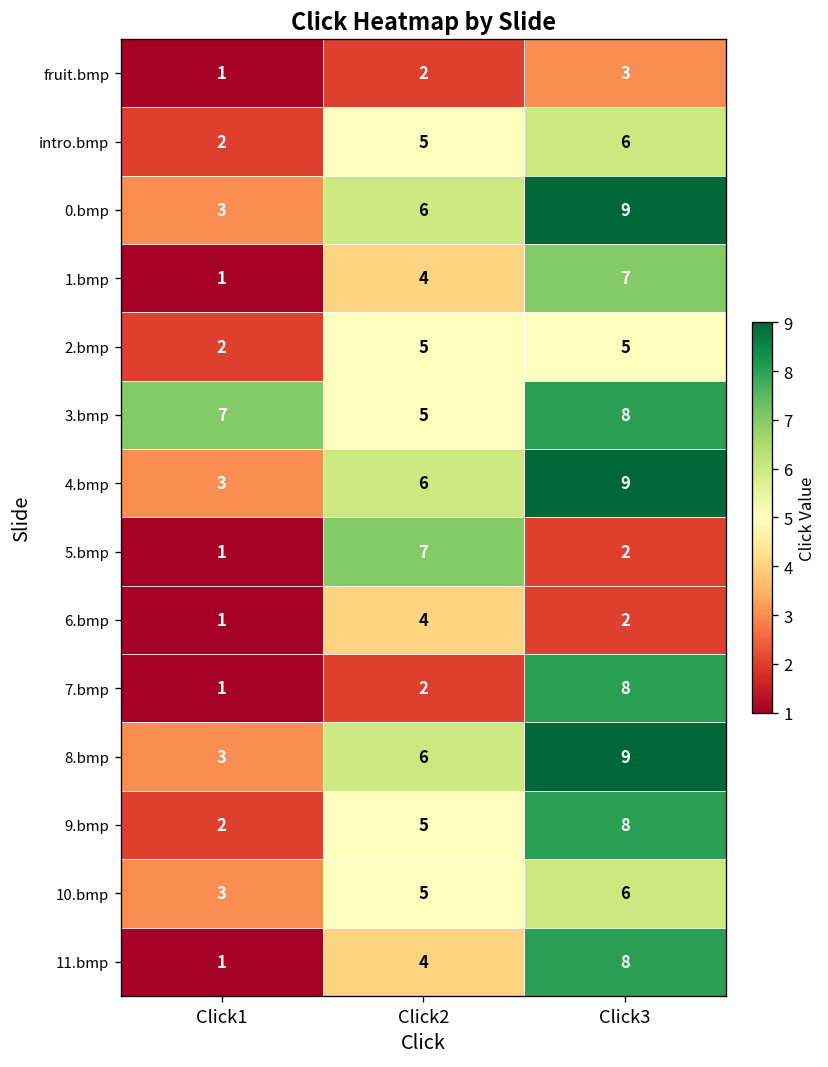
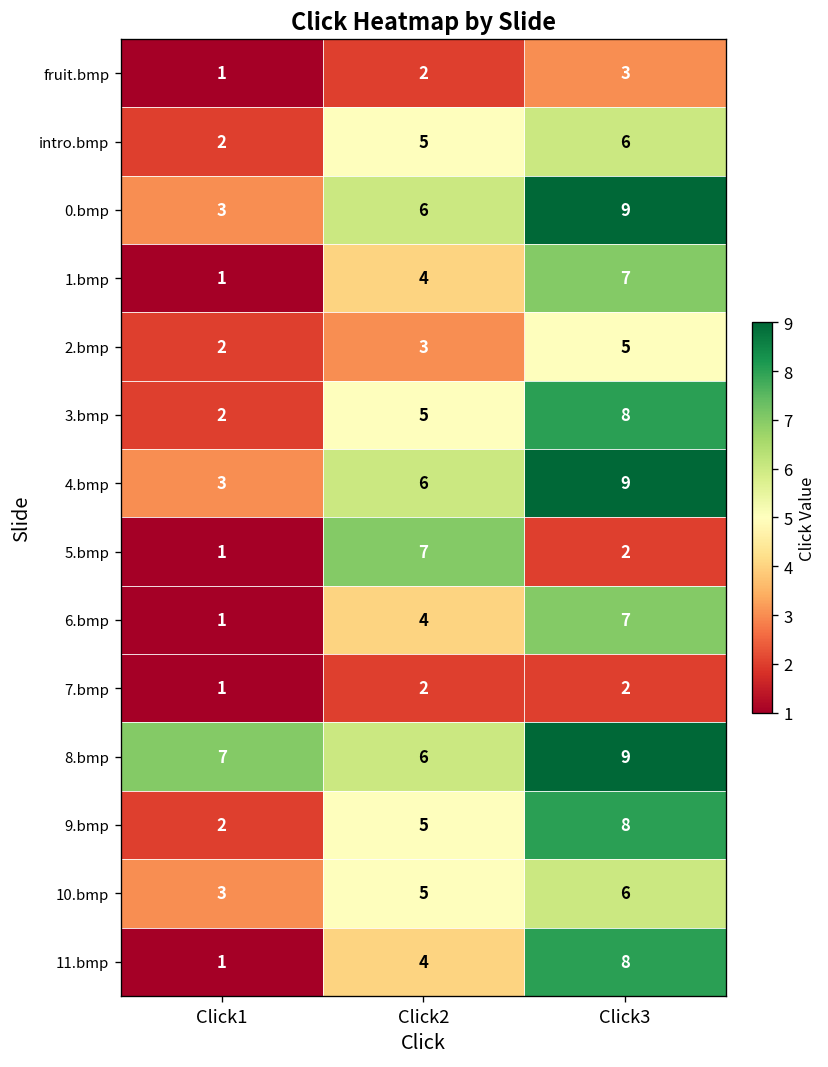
2.bmp, Click2: 5 -> 3
3.bmp, Click1: 7 -> 2
6.bmp, Click3: 2 -> 7
7.bmp, Click3: 8 -> 2
8.bmp, Click1: 3 -> 7
